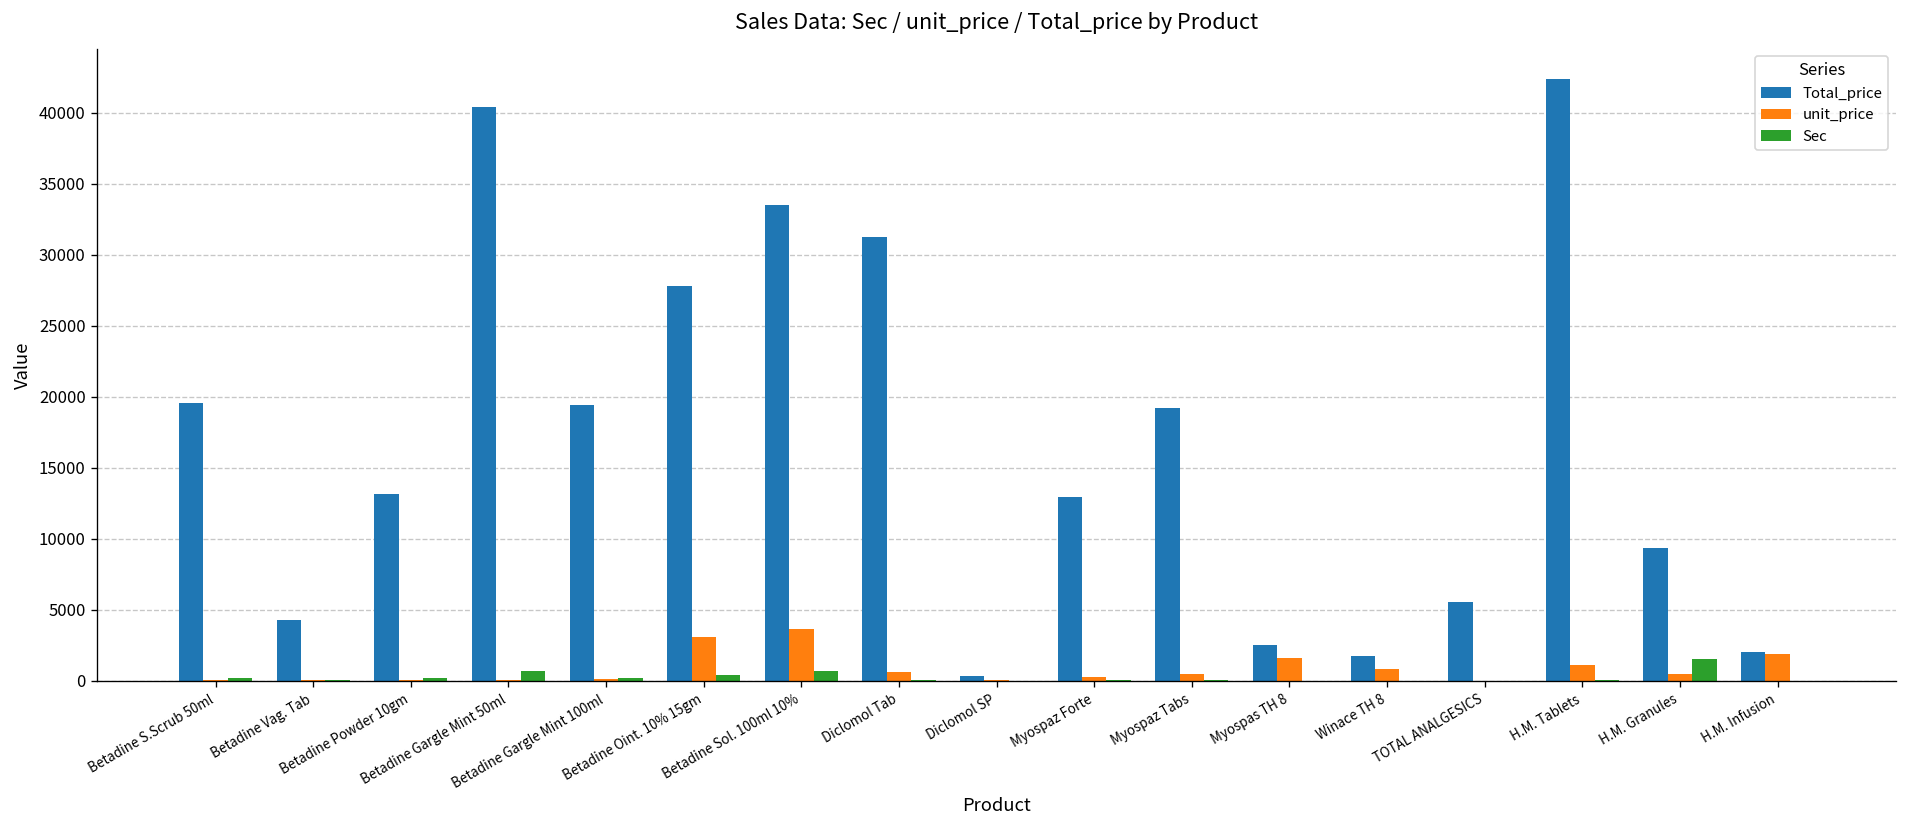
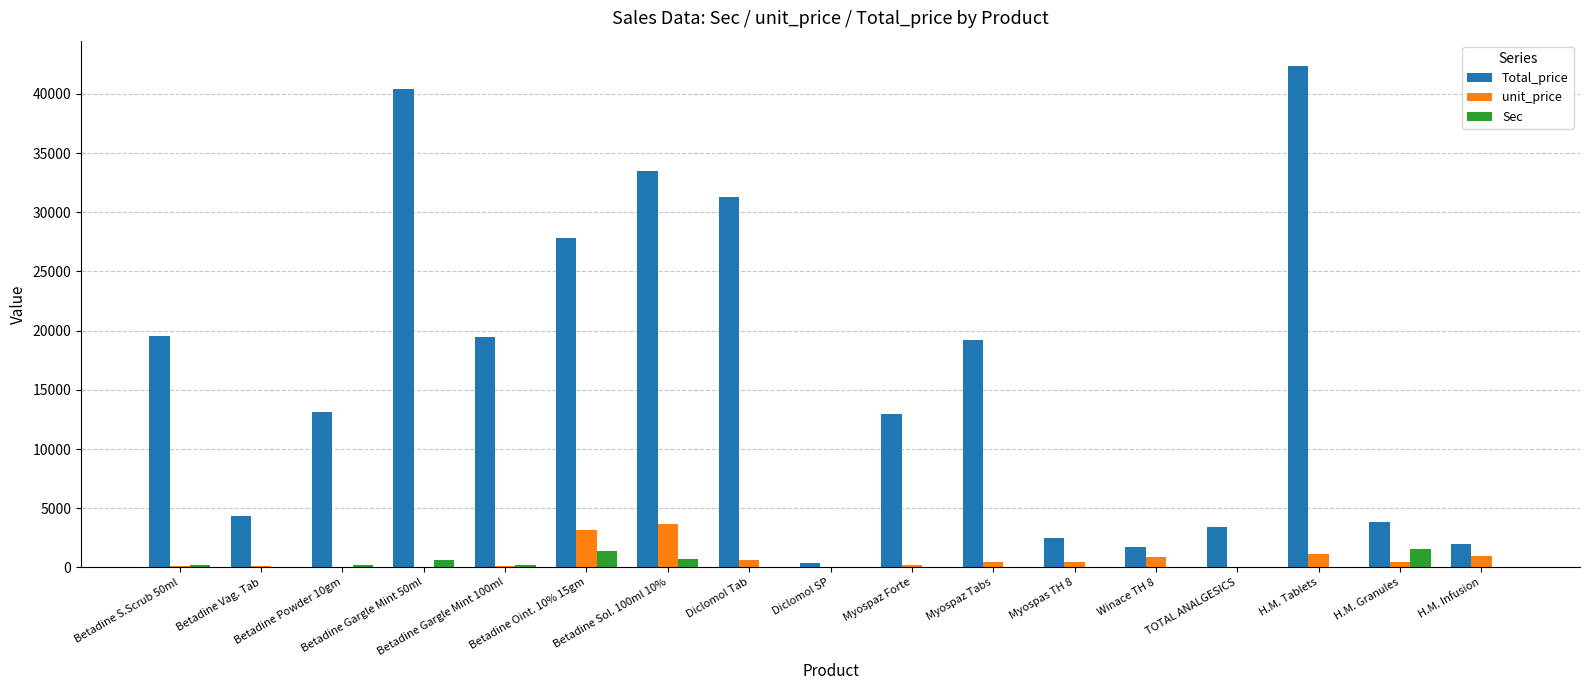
Sec, Betadine Oint. 10% 15gm: 400 -> 1400
unit_price, Myospas TH 8: 1600 -> 400
Total_price, TOTAL ANALGESICS: 5500 -> 3400
Total_price, H.M. Granules: 9400 -> 3800
unit_price, H.M. Infusion: 1900 -> 1000
